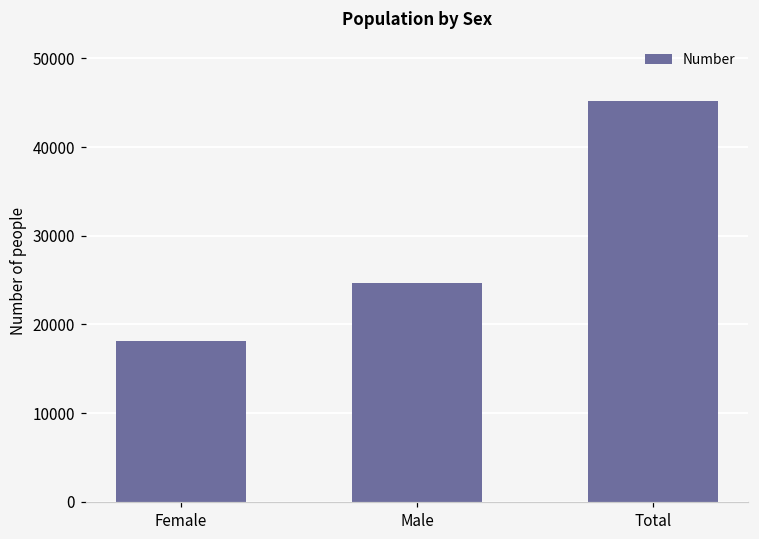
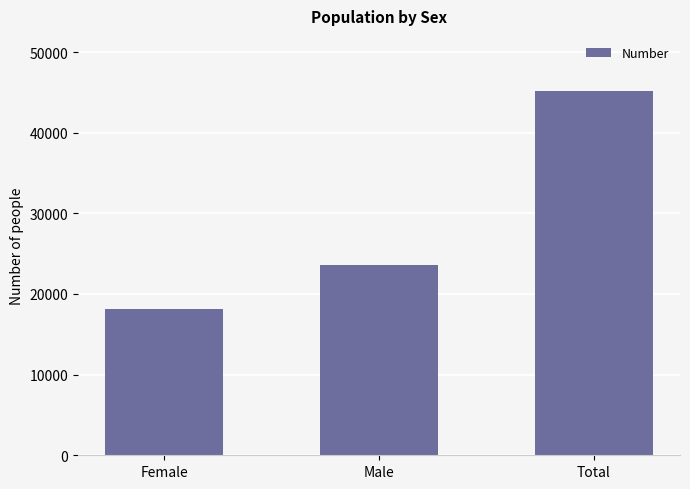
Male: 25000 -> 24000
